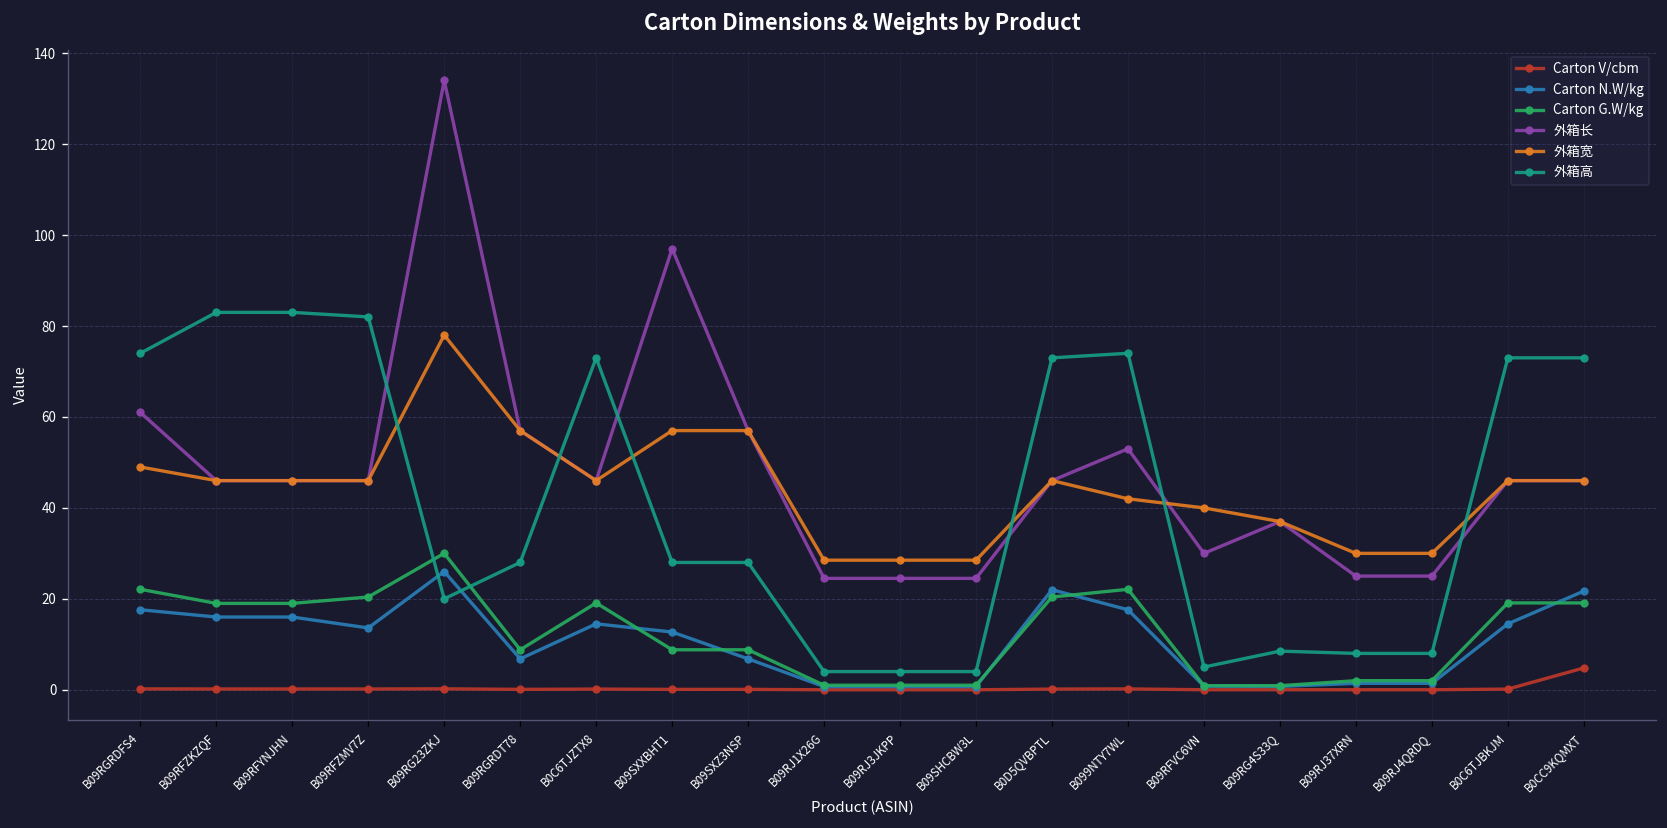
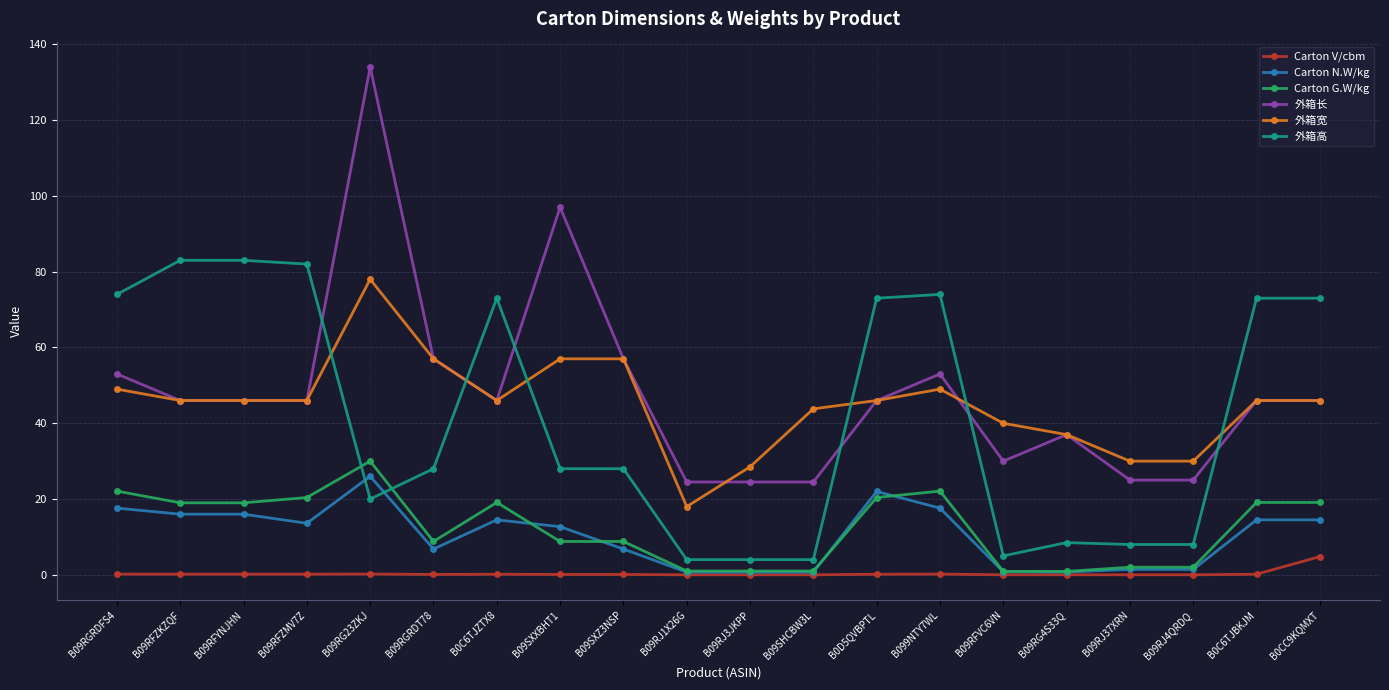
外箱长, B09RGRDFS4: 61 -> 53
外箱宽, B09RJ1X26G: 29 -> 18
外箱宽, B09SHCBW3L: 29 -> 44
外箱宽, B099NTY7WL: 42 -> 49
Carton N.W/kg, B0CC9KQMXT: 22 -> 15
